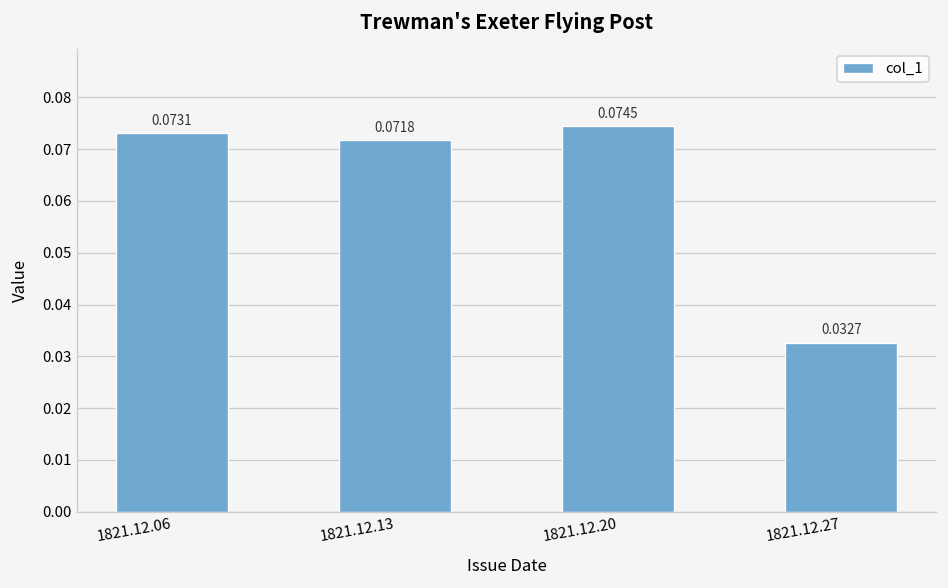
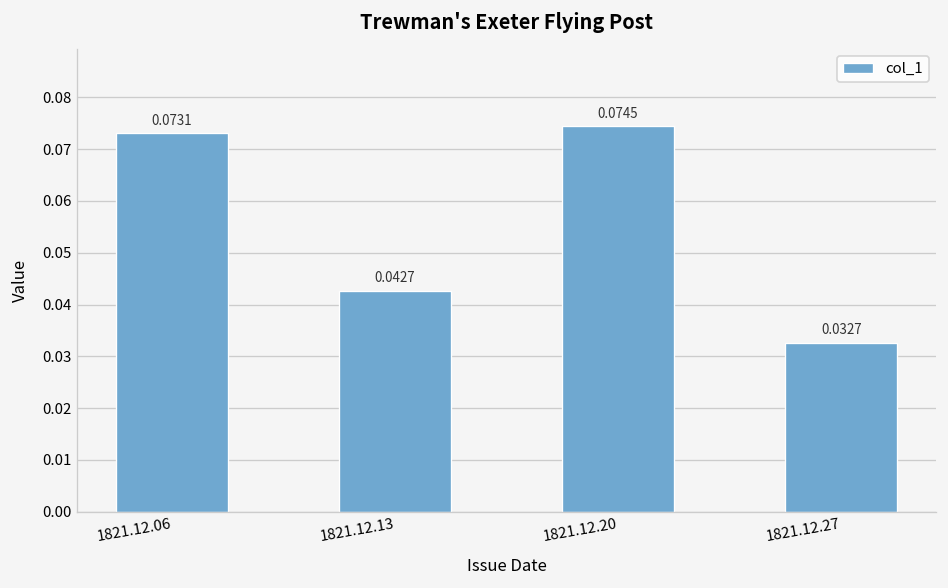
1821.12.13: 0.0718 -> 0.0427
